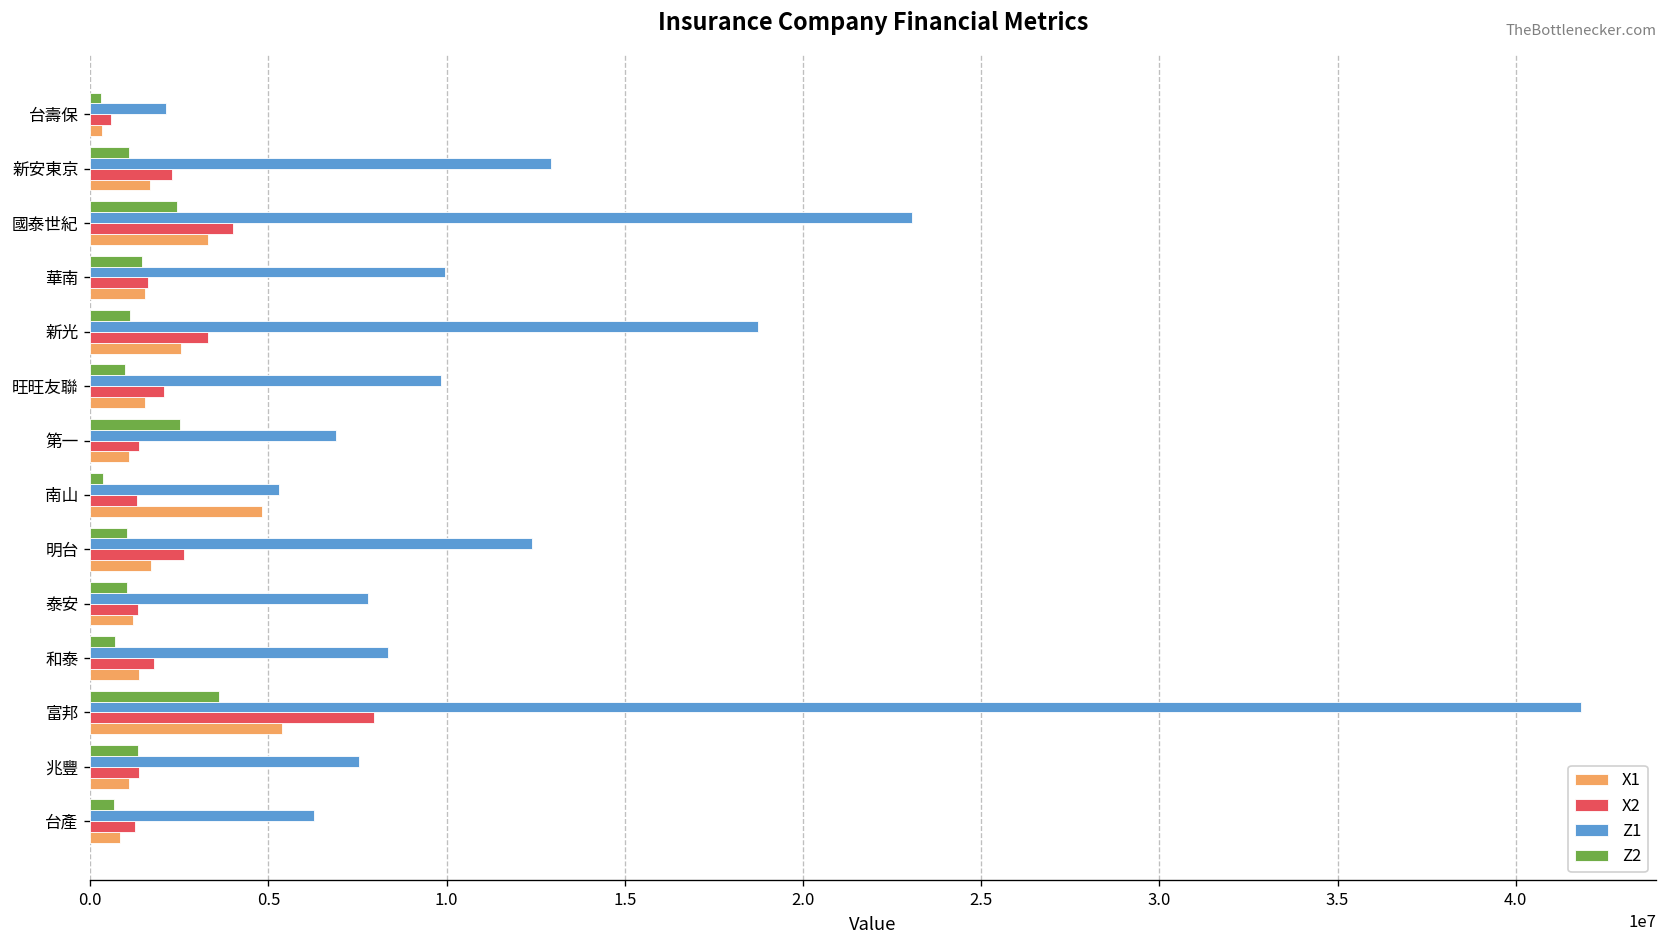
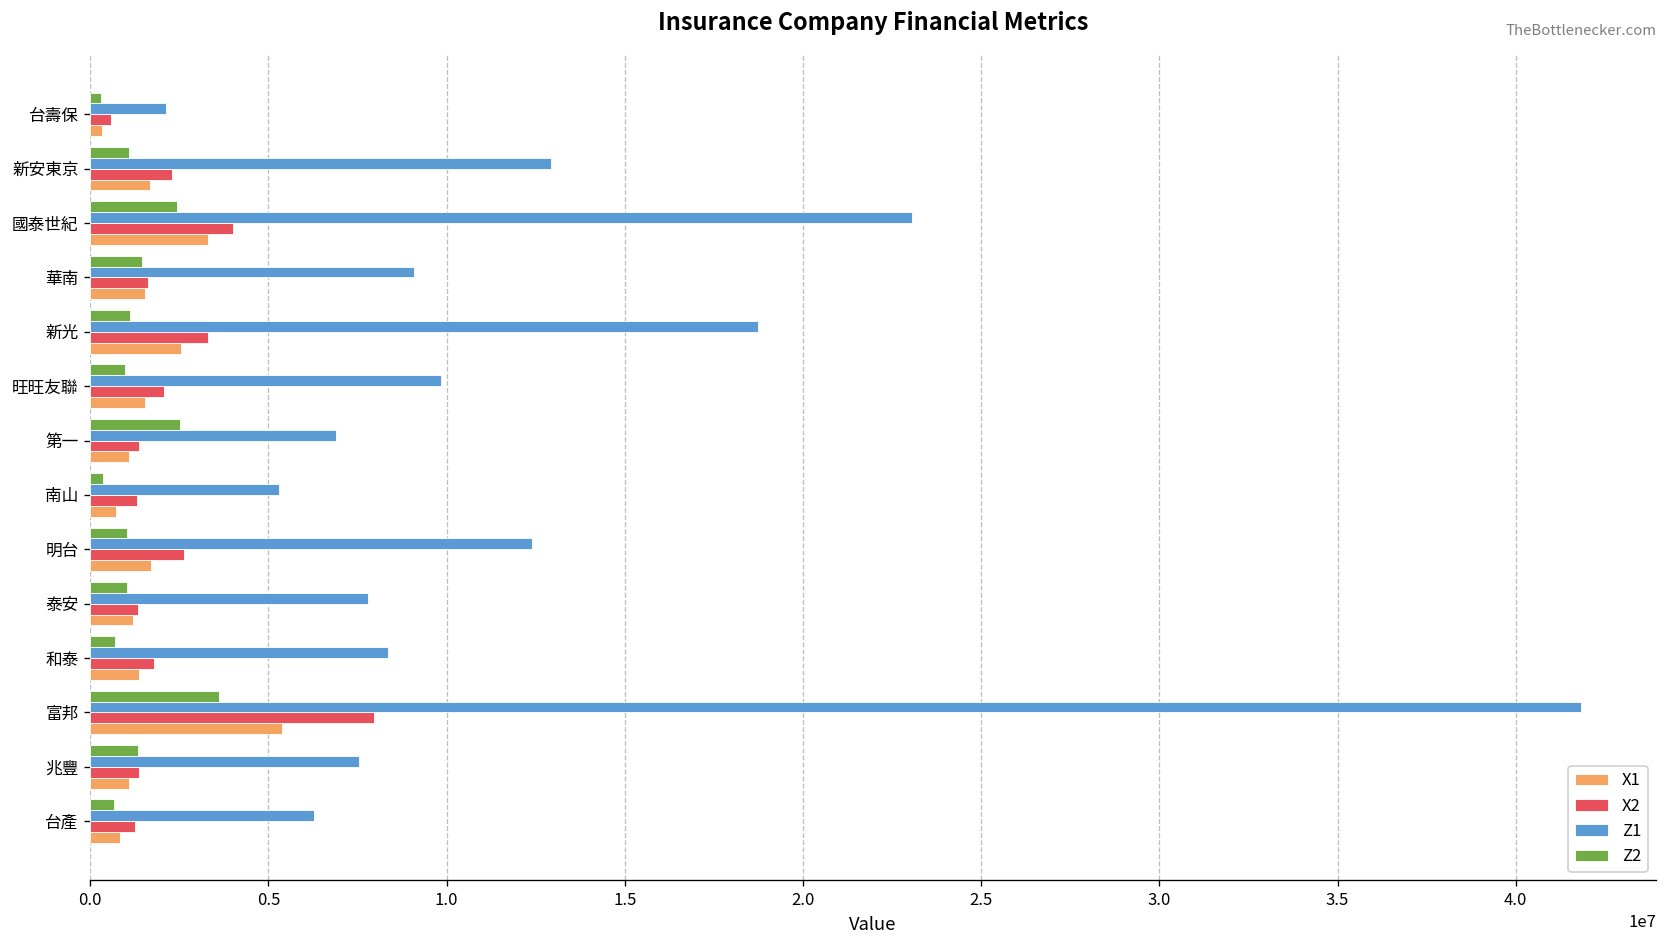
Z1, 華南: 9900000 -> 9100000
X1, 南山: 4800000 -> 700000
